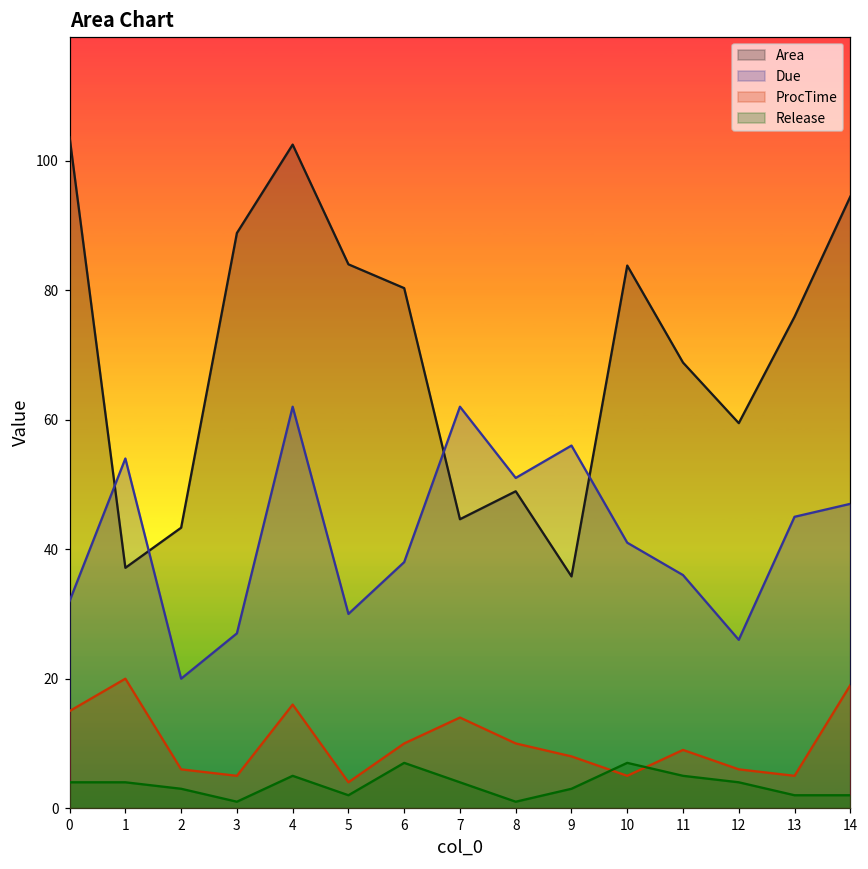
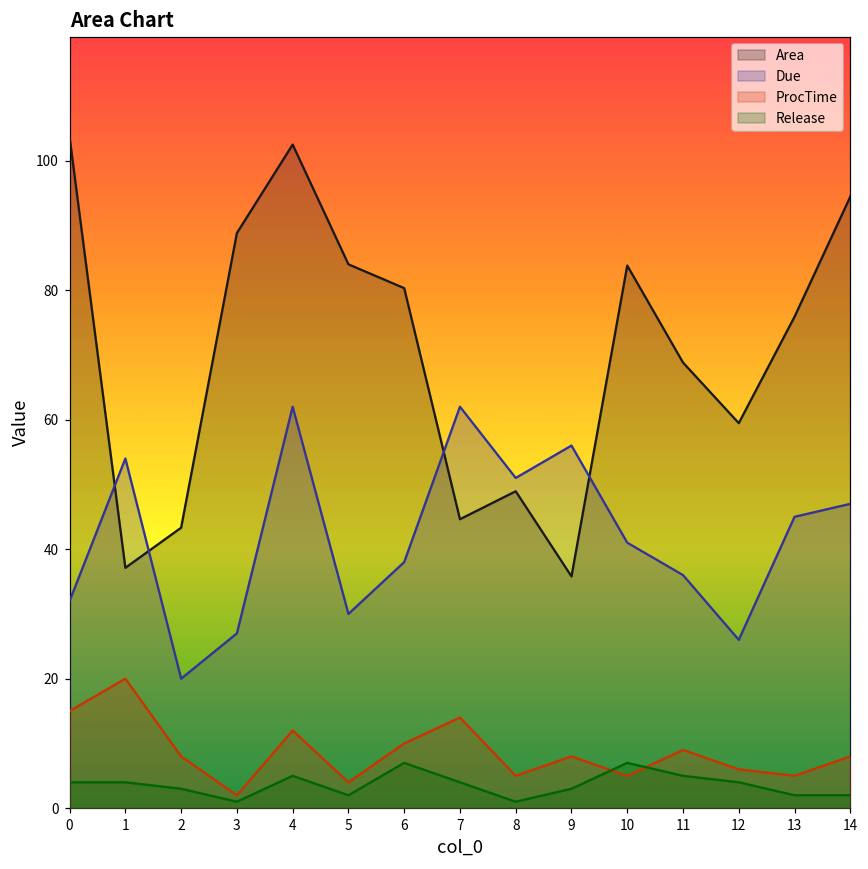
ProcTime, 2: 6 -> 8
ProcTime, 3: 5 -> 2
ProcTime, 4: 16 -> 12
ProcTime, 8: 10 -> 5
ProcTime, 14: 19 -> 8
